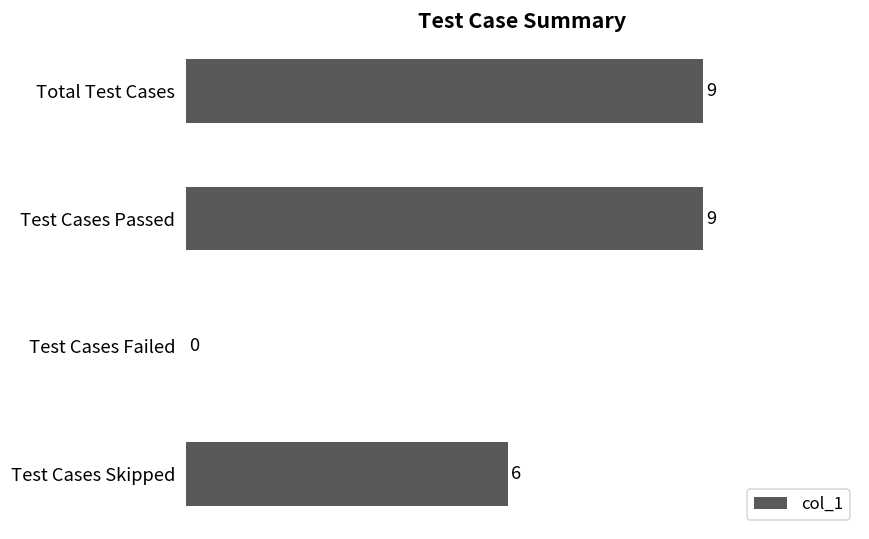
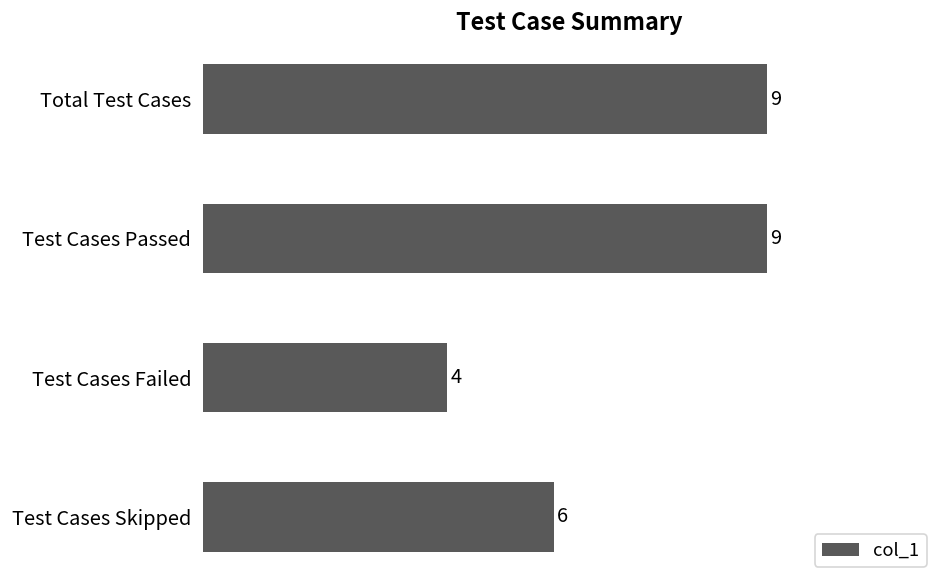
Test Cases Failed: 0 -> 4
